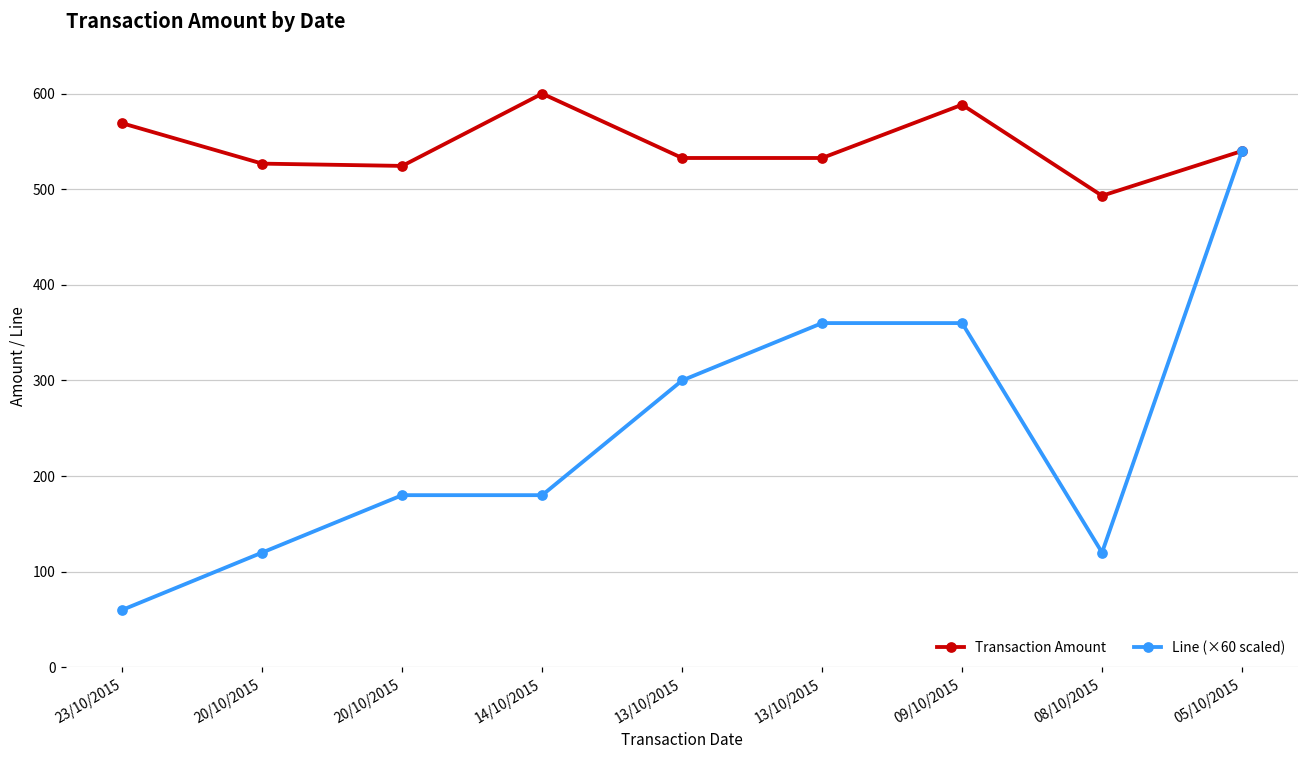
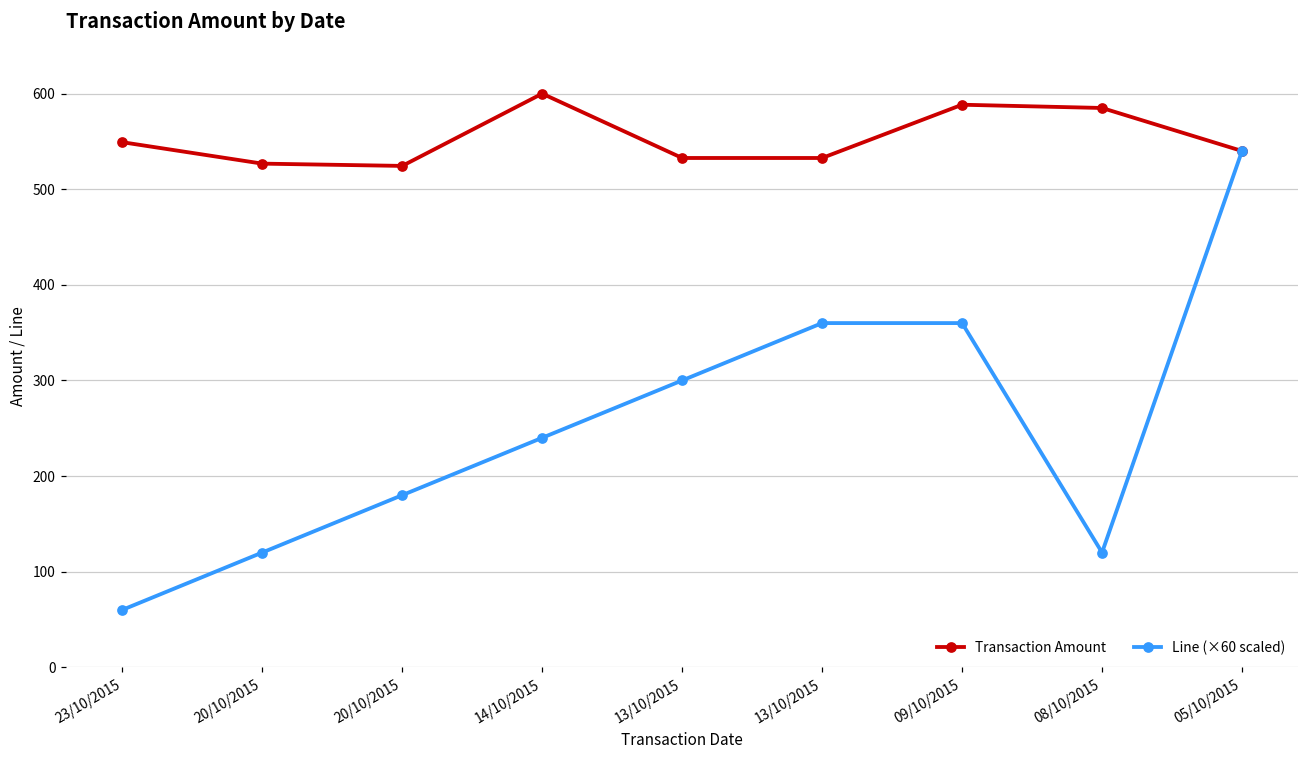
Transaction Amount, 23/10/2015: 570 -> 550
Line (×60 scaled), 14/10/2015: 180 -> 240
Transaction Amount, 08/10/2015: 490 -> 590
